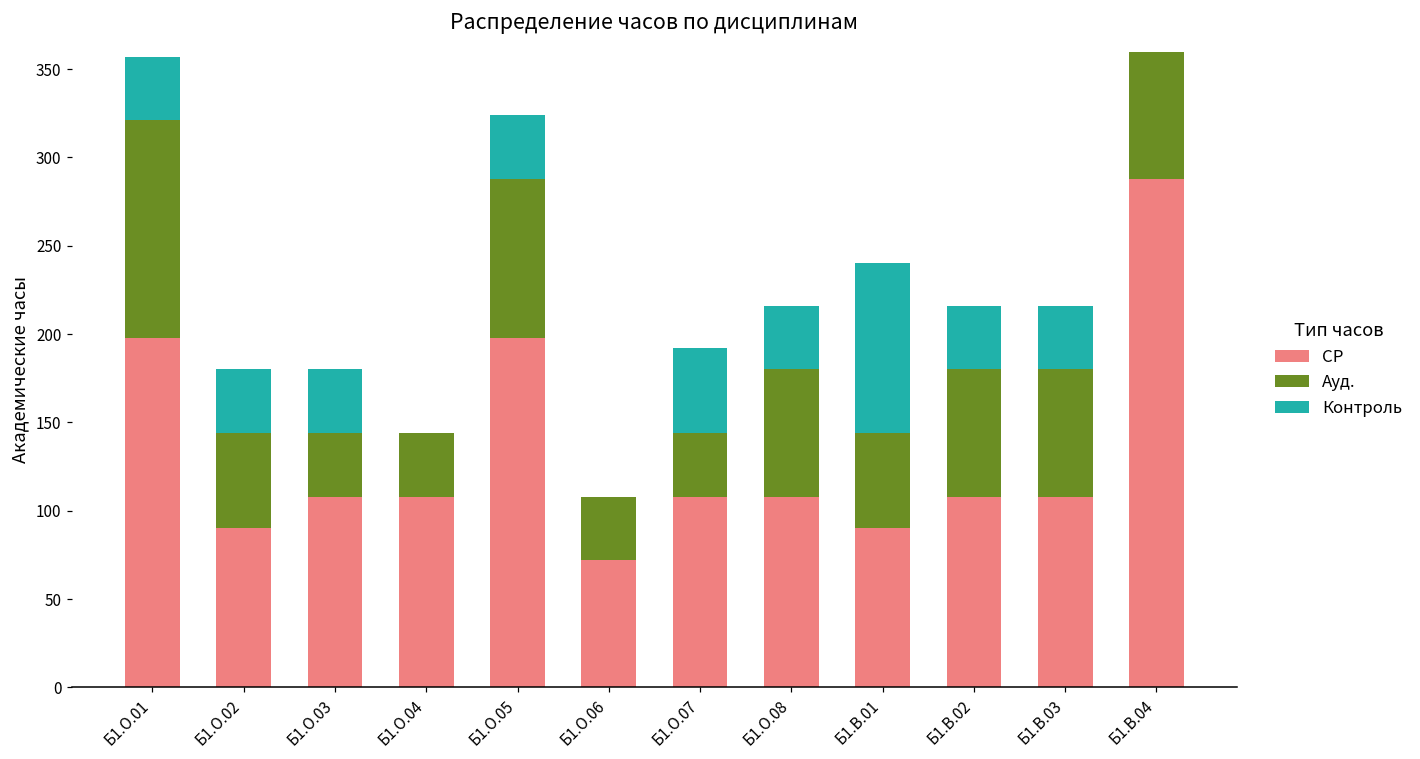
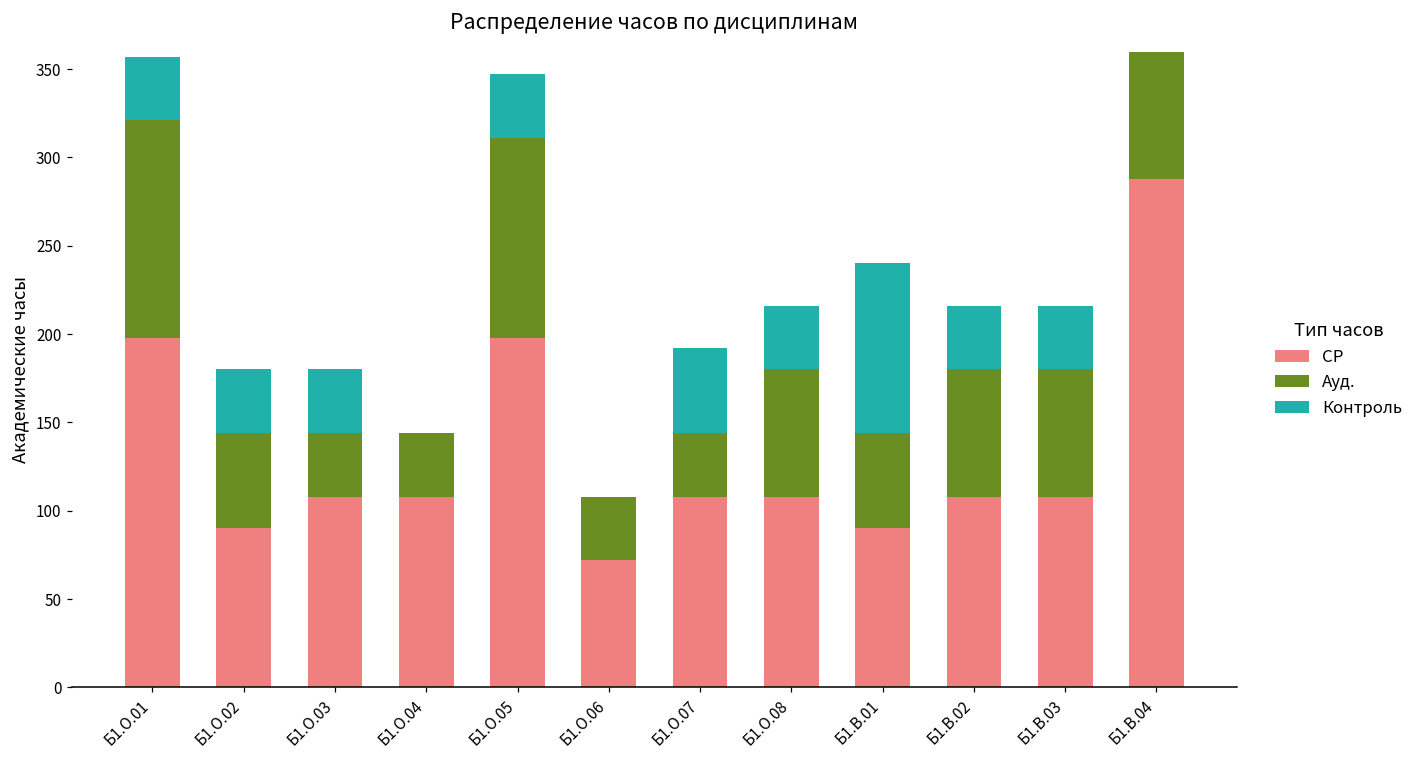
Ауд., Б1.О.05: 90 -> 113
